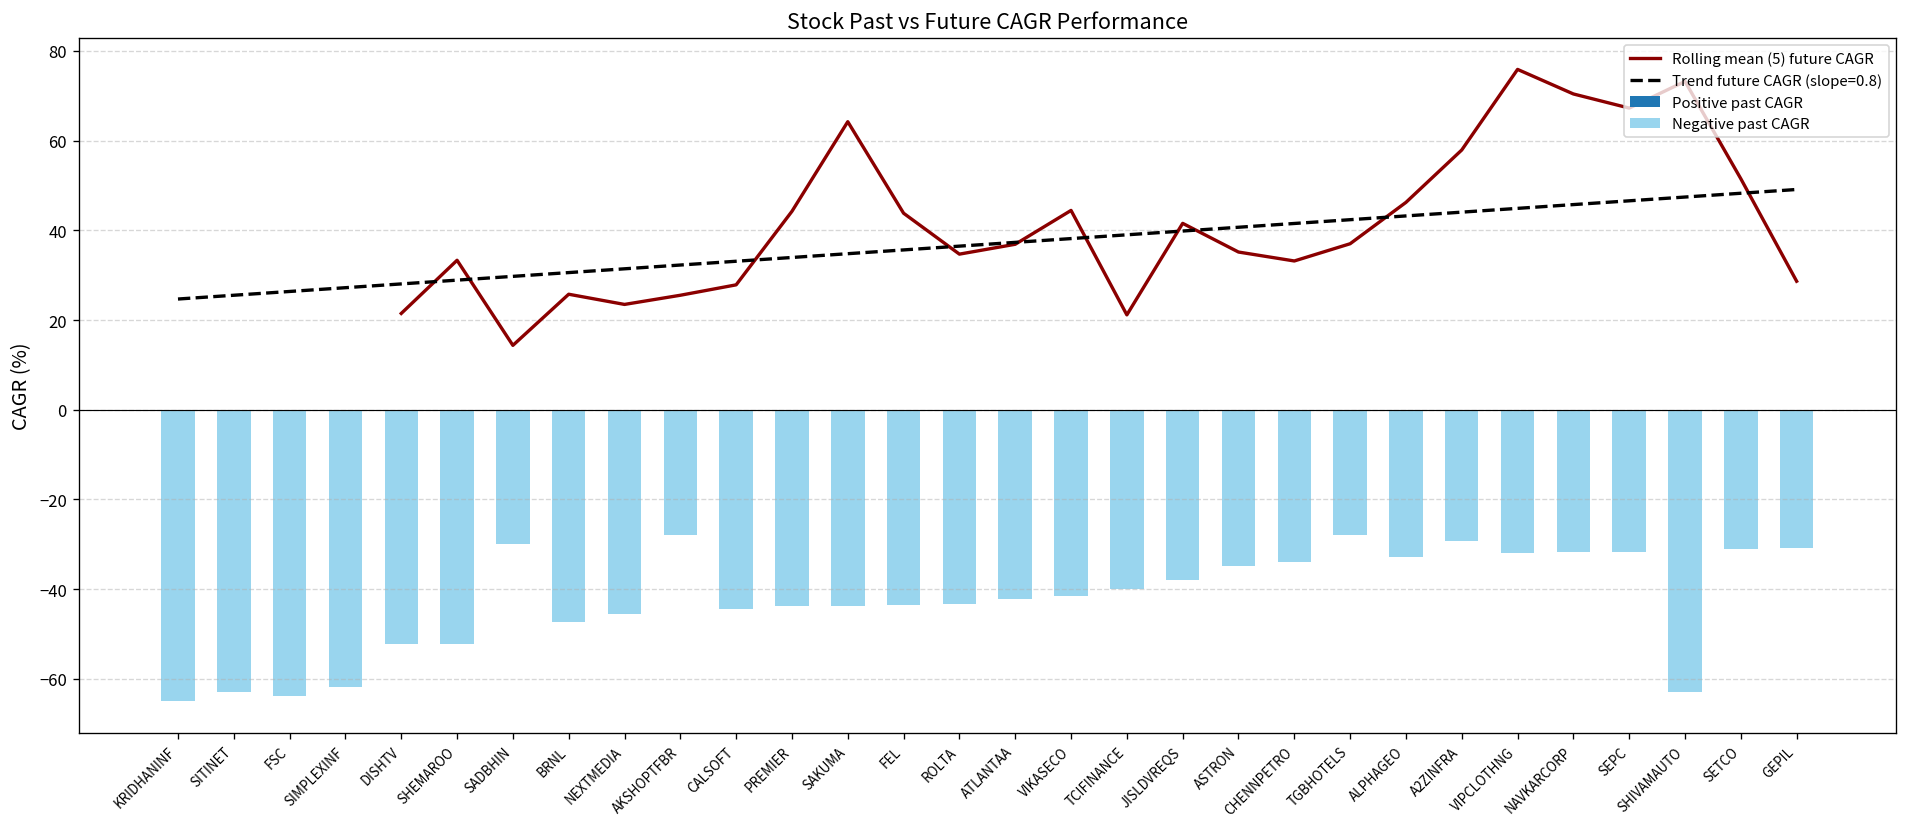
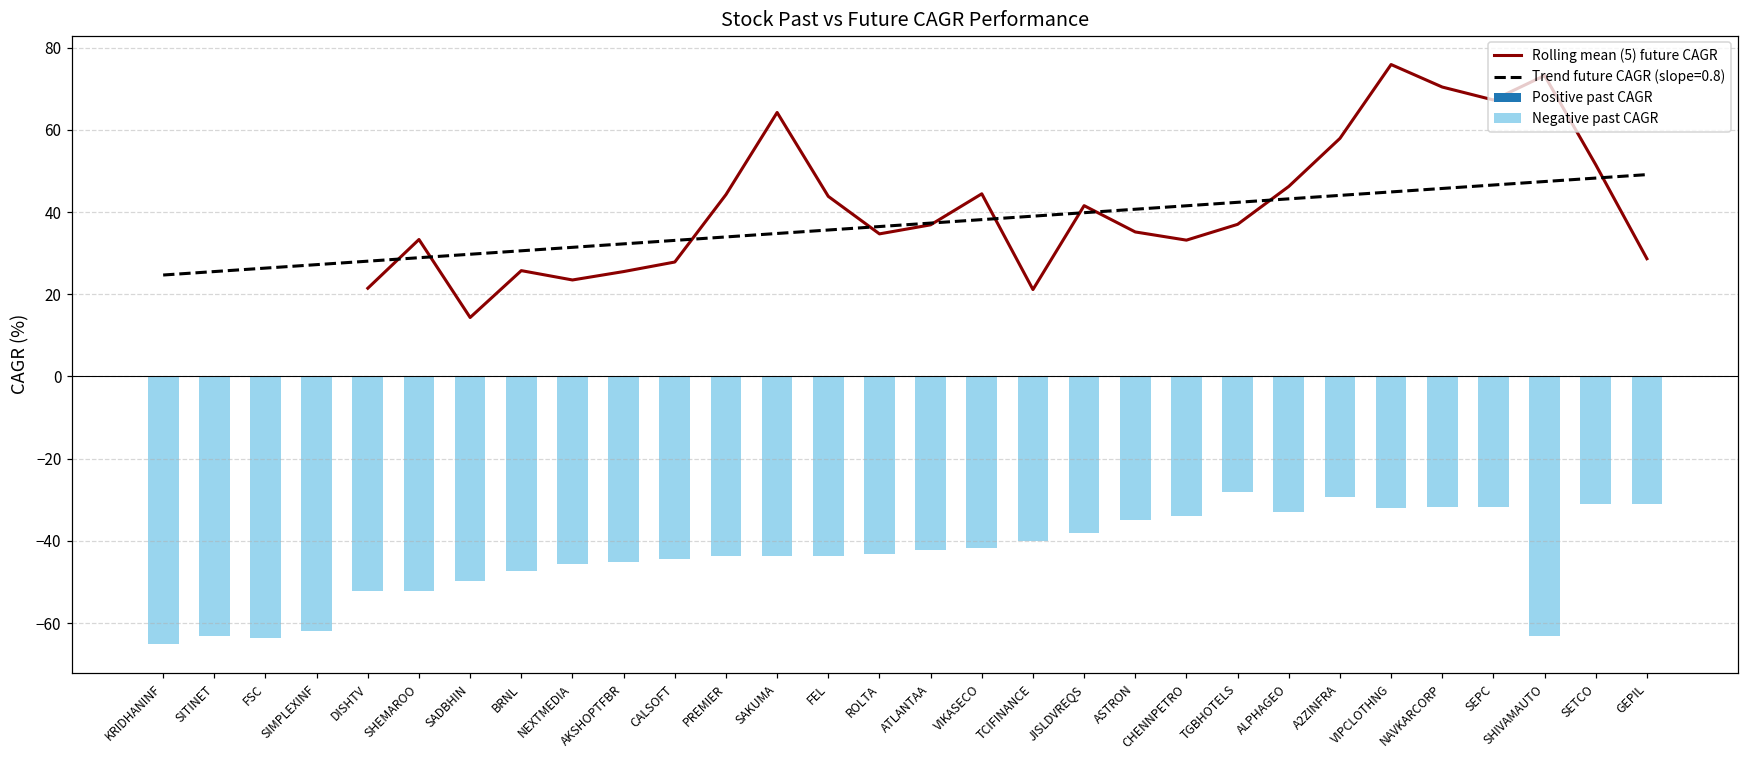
Negative past CAGR, SADBHIN: -30 -> -50
Negative past CAGR, AKSHOPTFBR: -28 -> -45
